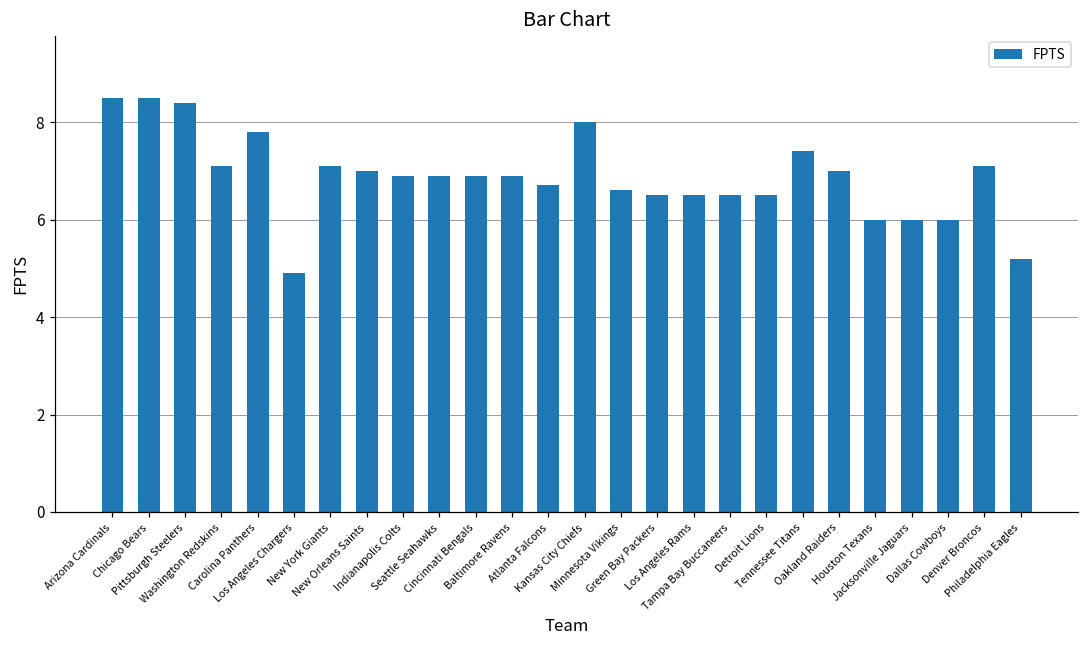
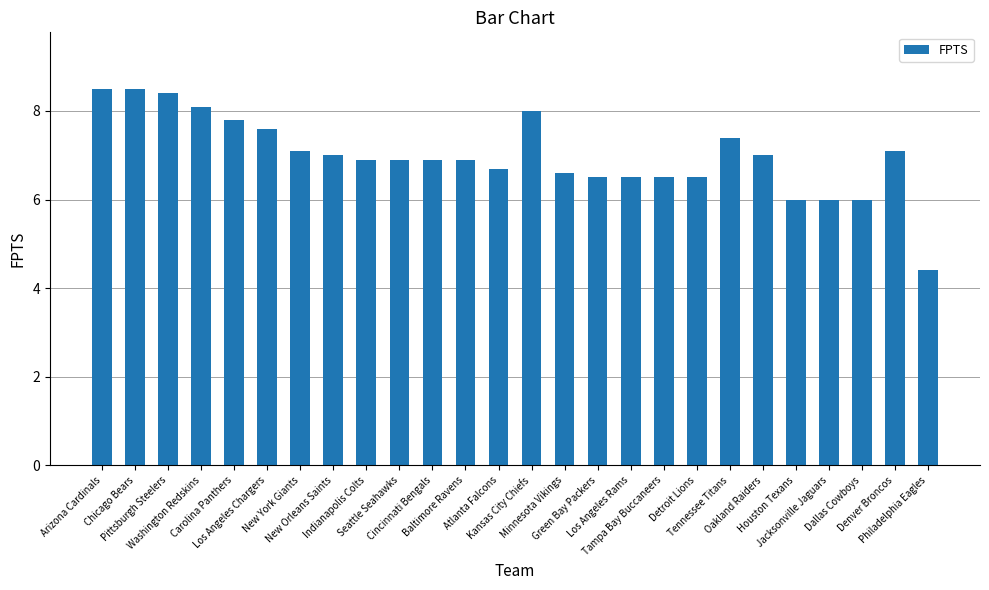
Washington Redskins: 7.1 -> 8.1
Los Angeles Chargers: 4.9 -> 7.6
Philadelphia Eagles: 5.2 -> 4.4
